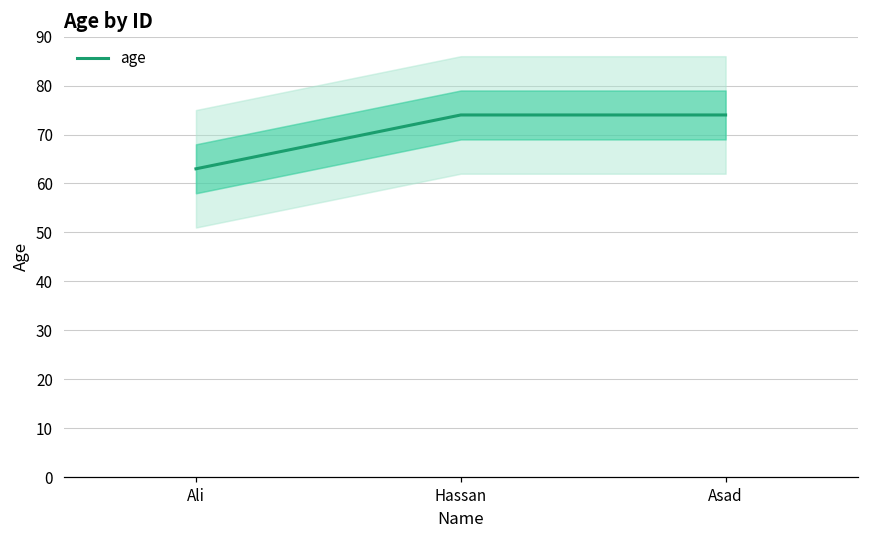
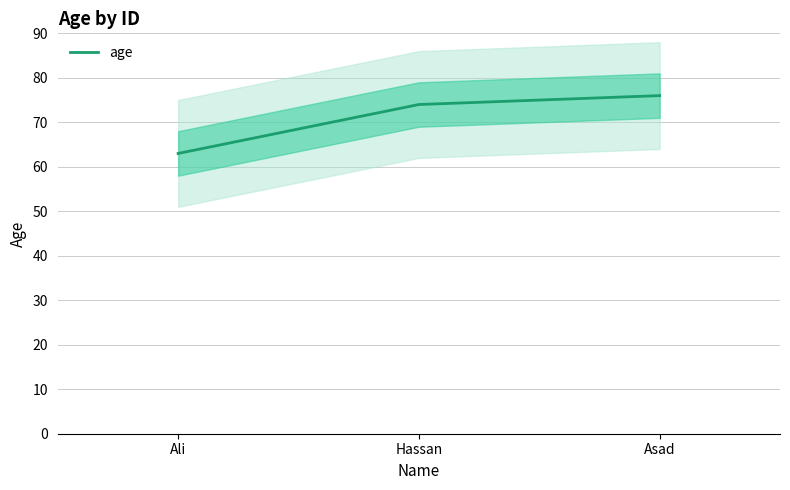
age, Asad: 74 -> 76
